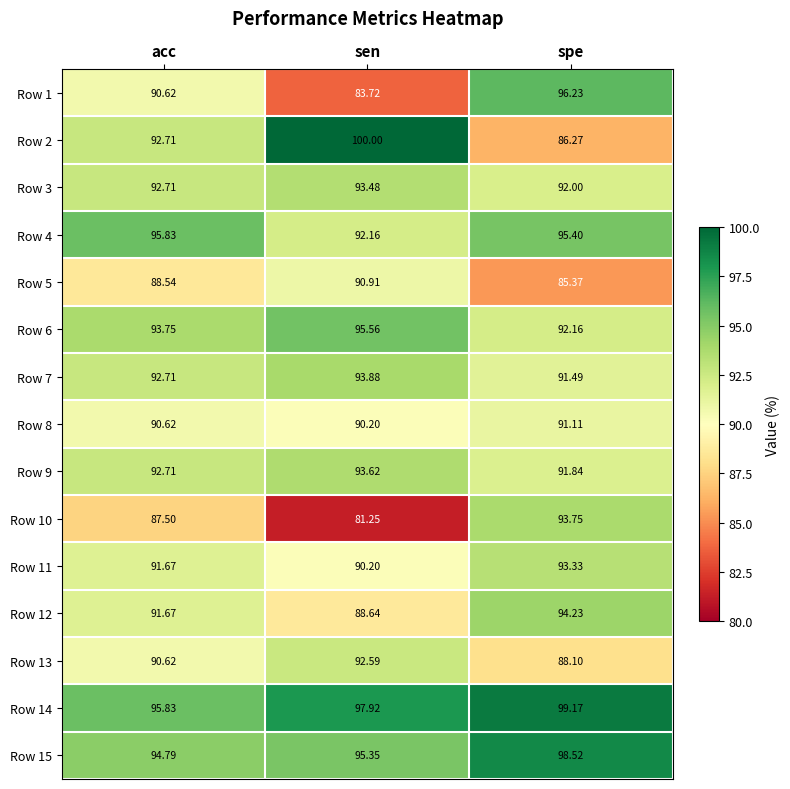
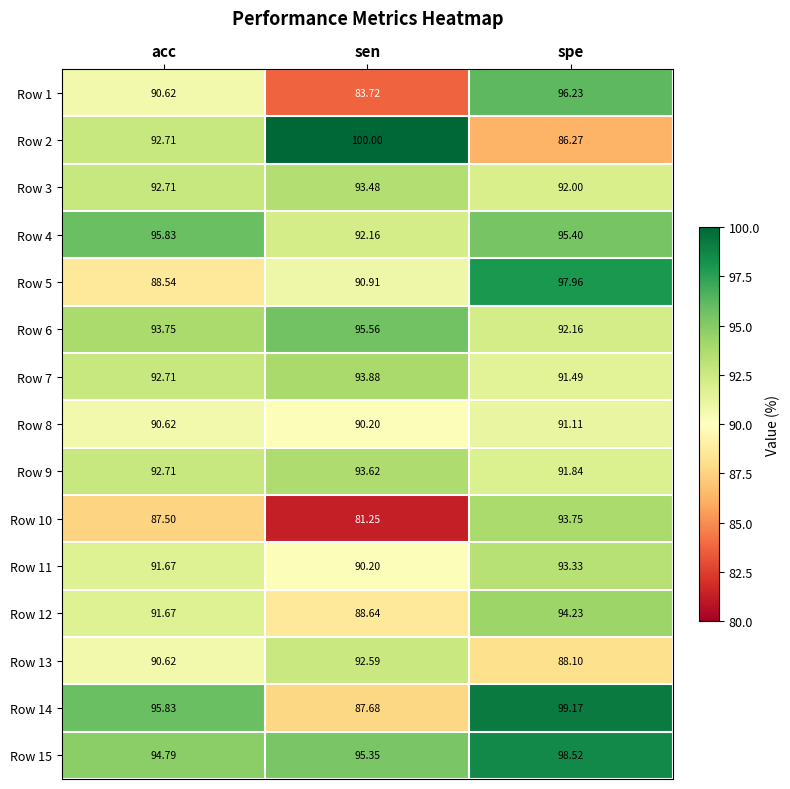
Row 5, spe: 85.37 -> 97.96
Row 14, sen: 97.92 -> 87.68
